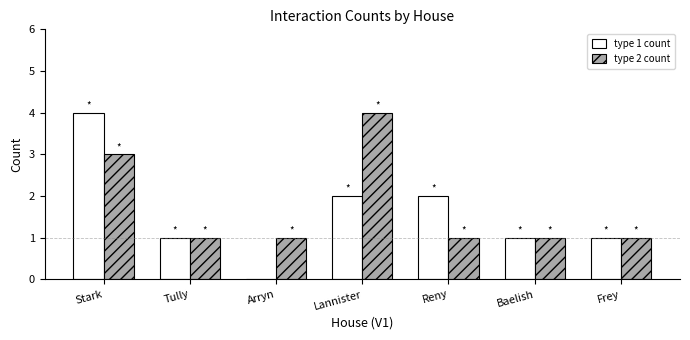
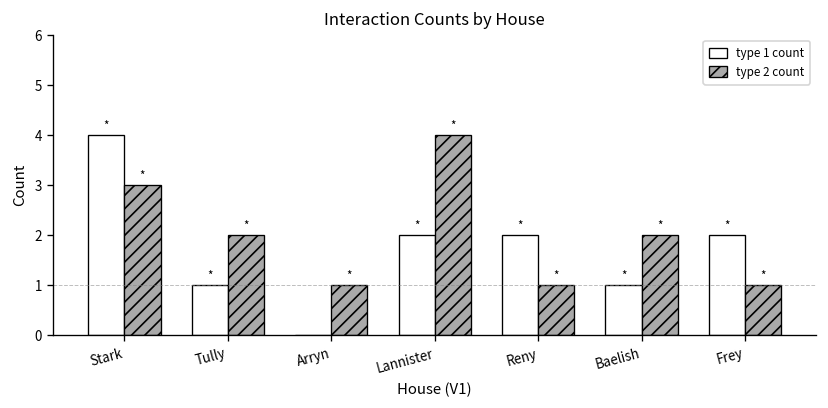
type 2 count, Tully: 1 -> 2
type 2 count, Baelish: 1 -> 2
type 1 count, Frey: 1 -> 2
